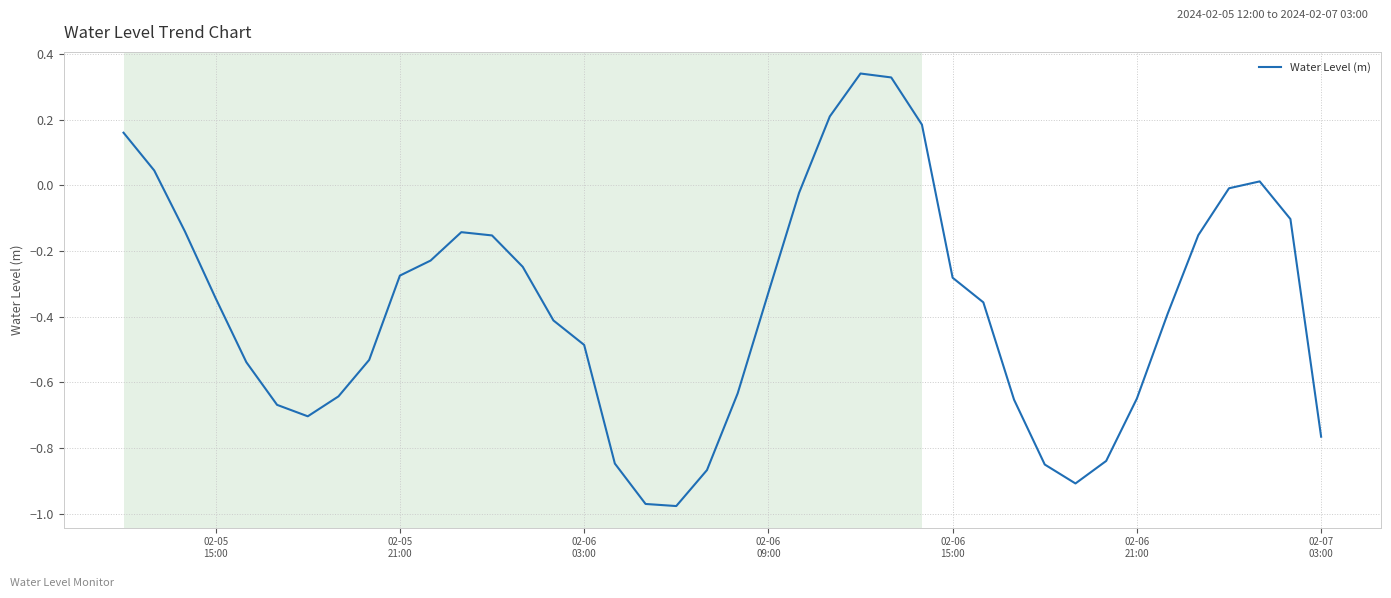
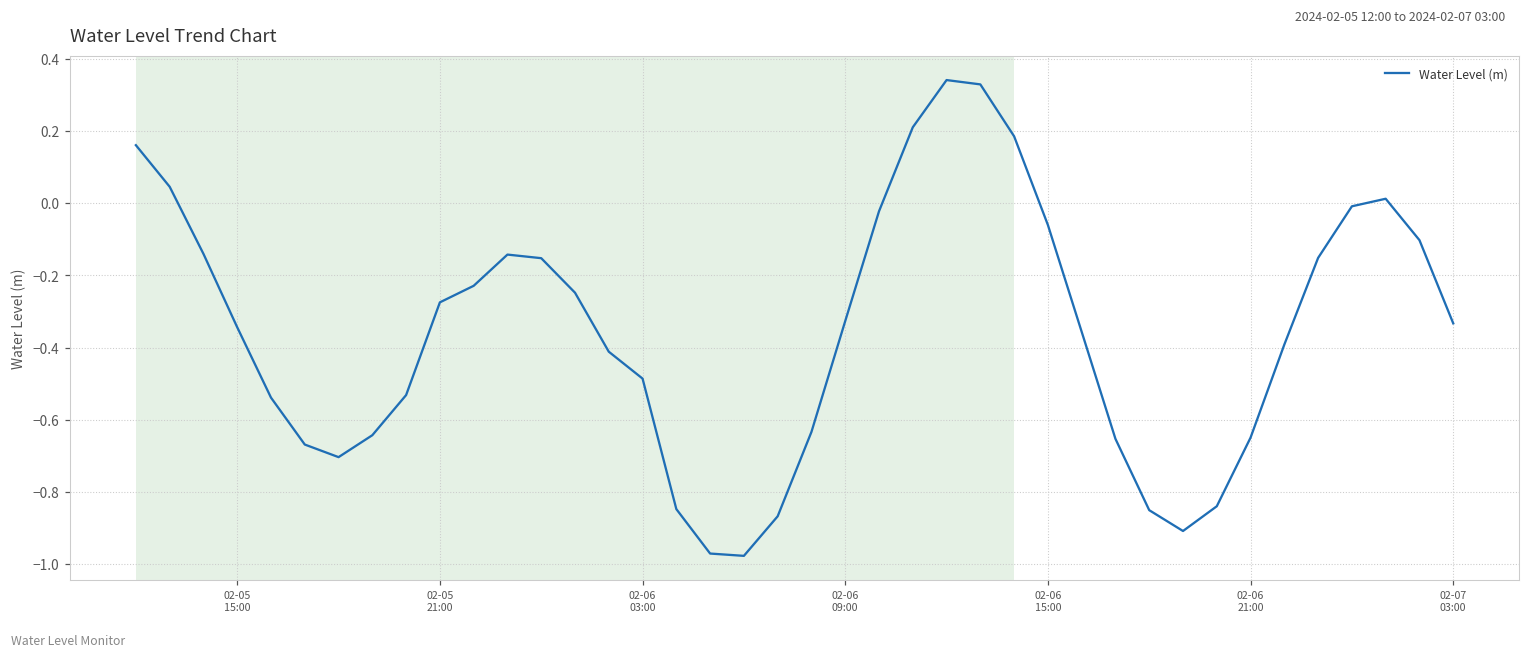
02-06 15:00: -0.28 -> -0.06
02-07 03:00: -0.77 -> -0.33
